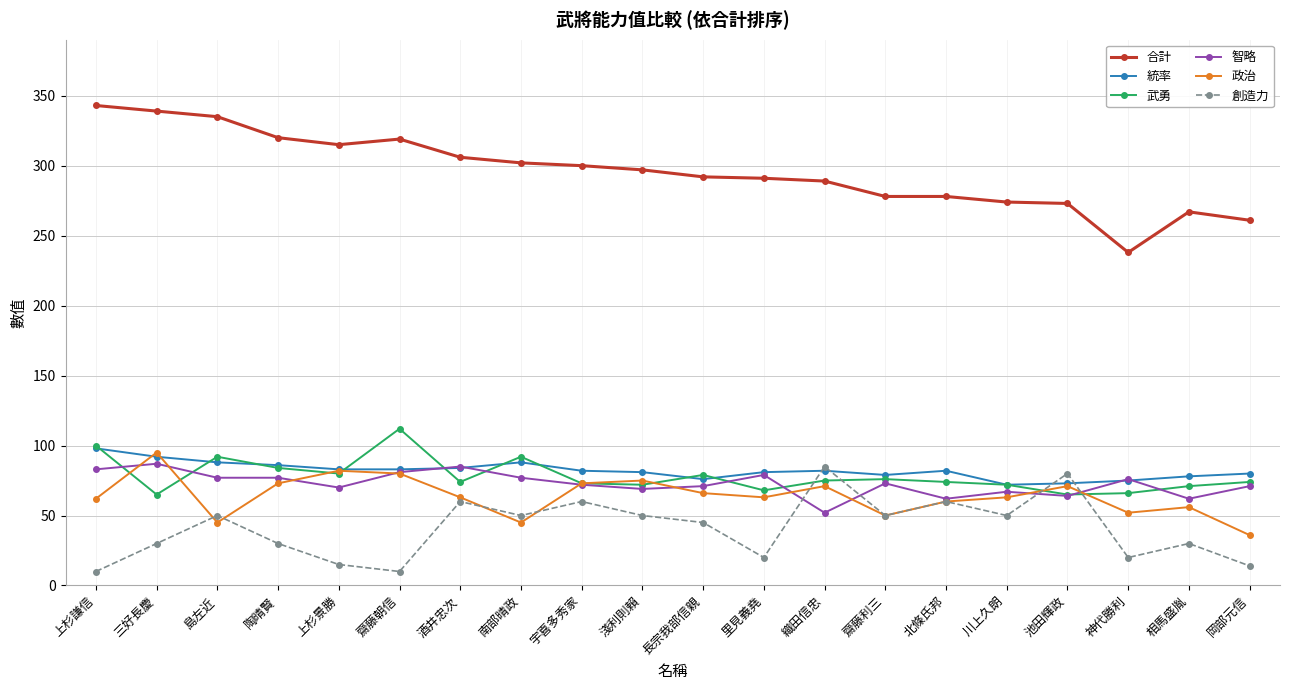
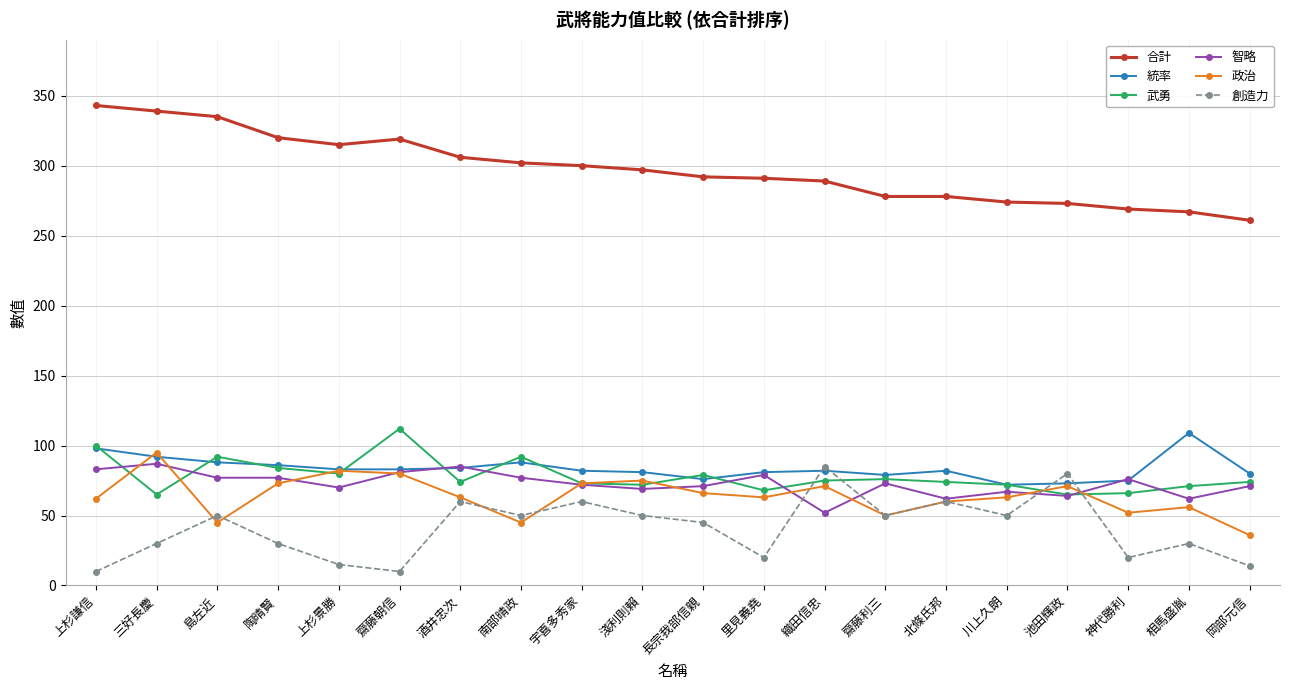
合計, 神代勝利: 238 -> 269
統率, 相馬盛胤: 78 -> 109
